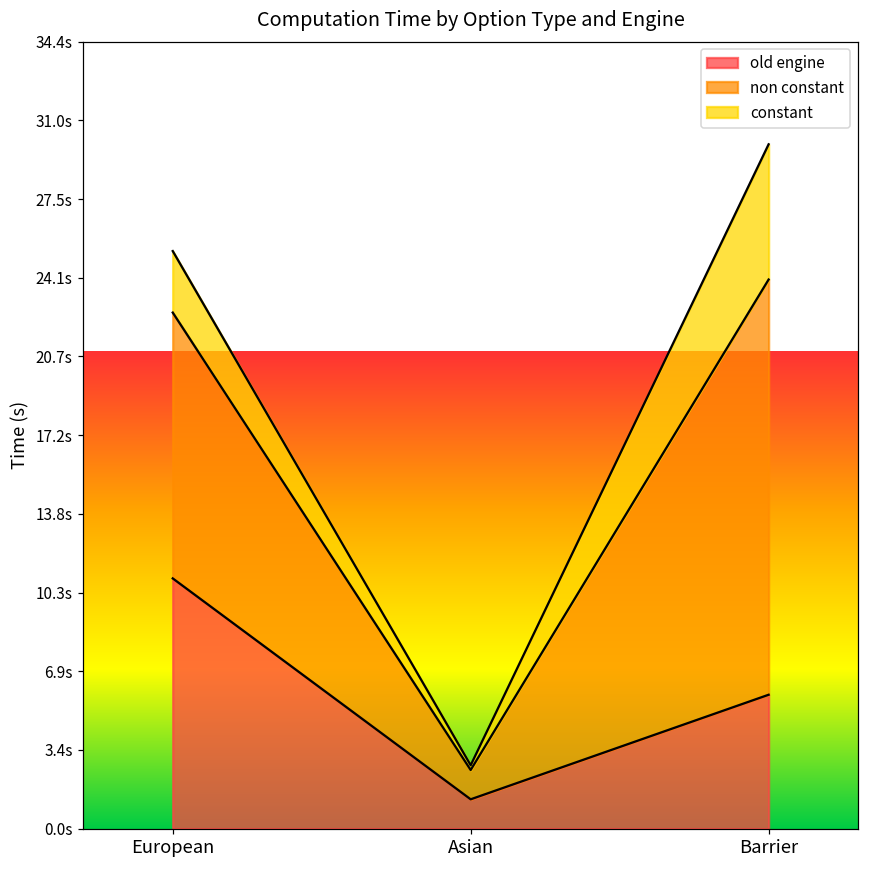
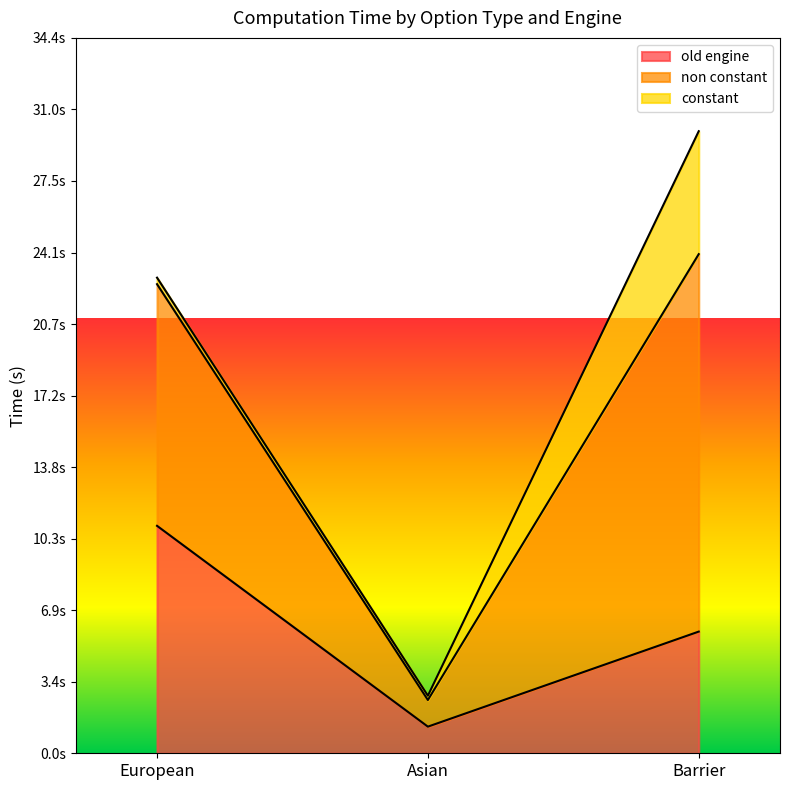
constant, European: 2.7s -> 0.3s
